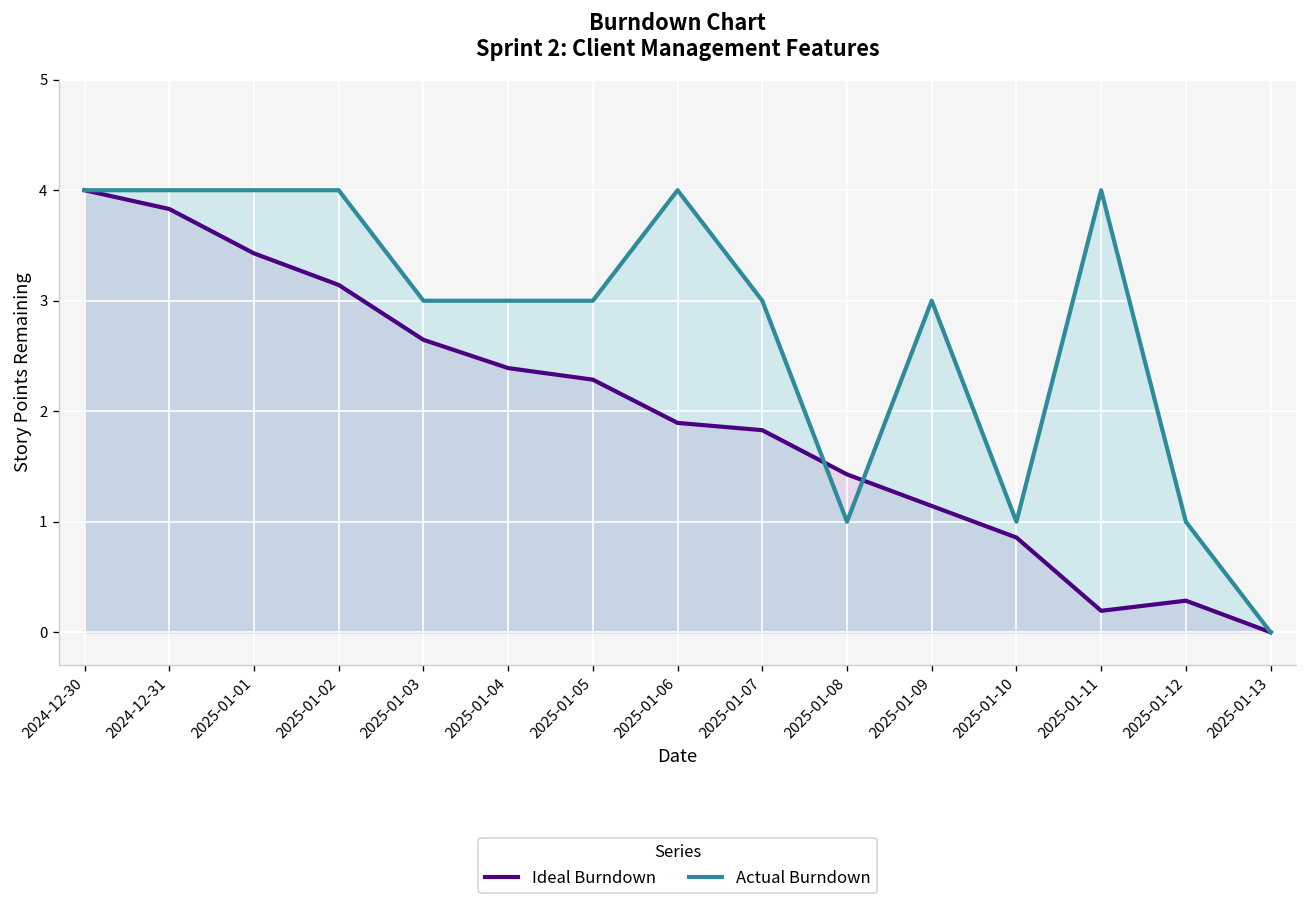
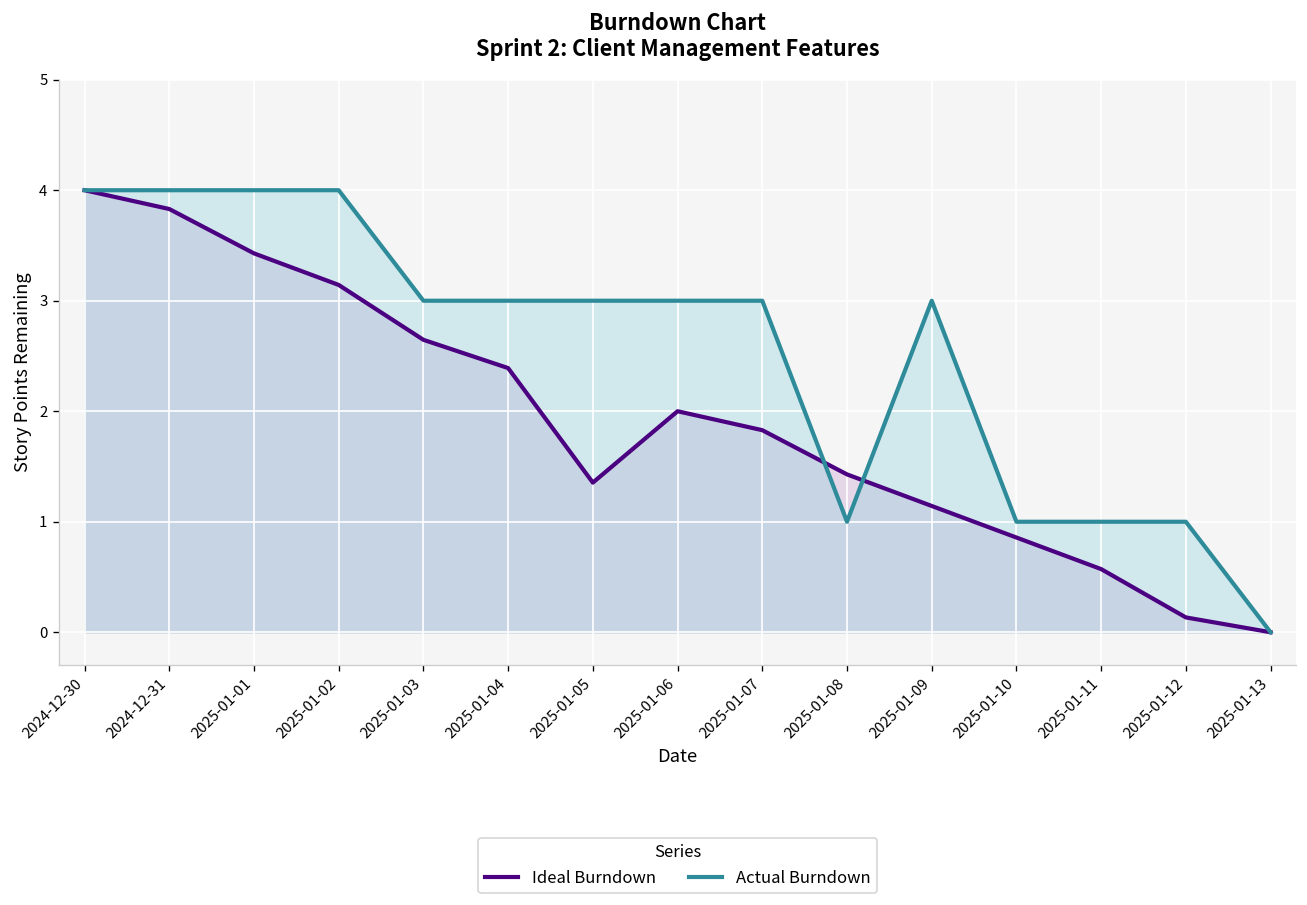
Ideal Burndown, 2025-01-05: 2.3 -> 1.4
Ideal Burndown, 2025-01-06: 1.9 -> 2.0
Actual Burndown, 2025-01-06: 4 -> 3
Ideal Burndown, 2025-01-11: 0.2 -> 0.6
Actual Burndown, 2025-01-11: 4 -> 1
Ideal Burndown, 2025-01-12: 0.3 -> 0.1
